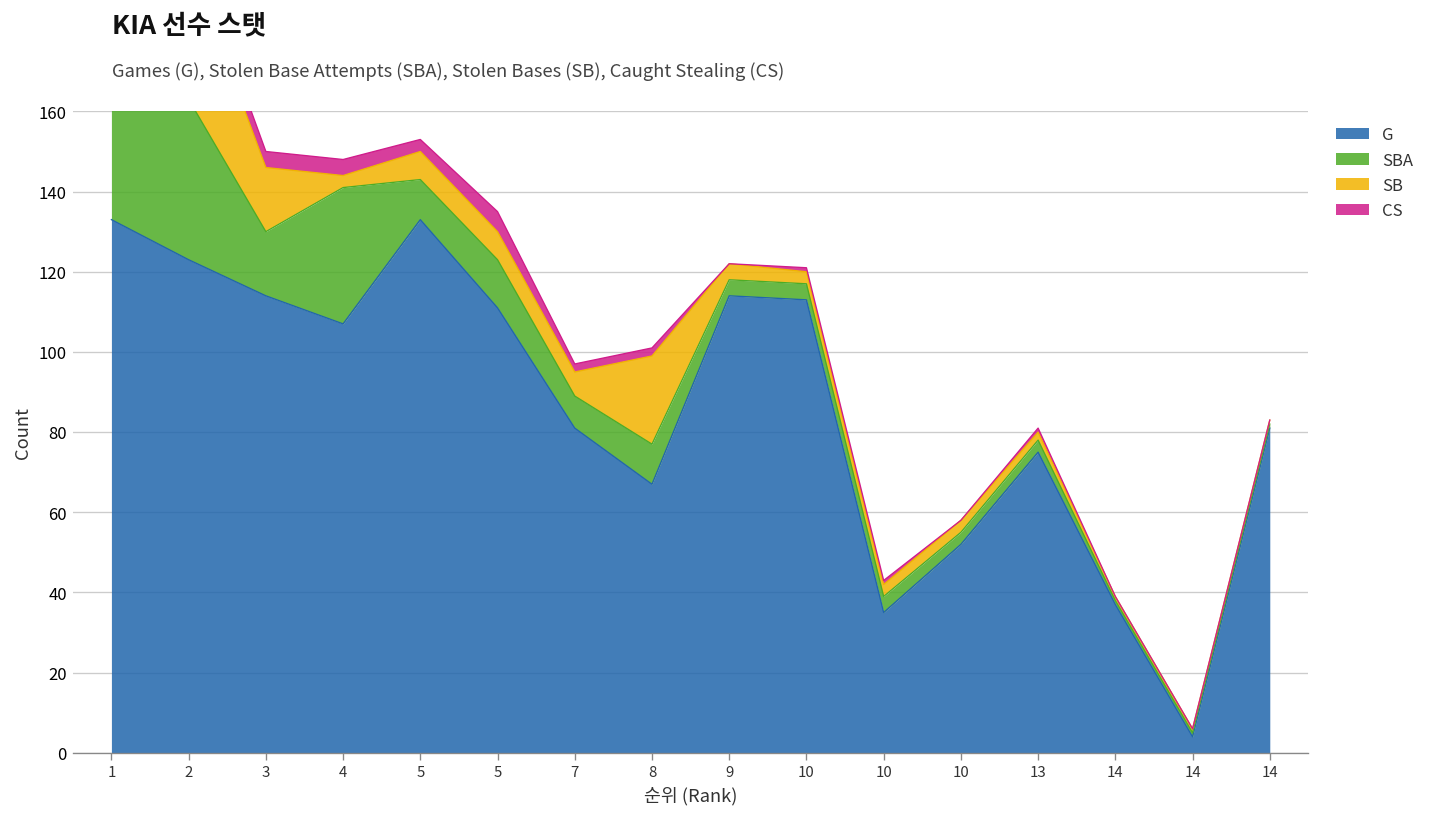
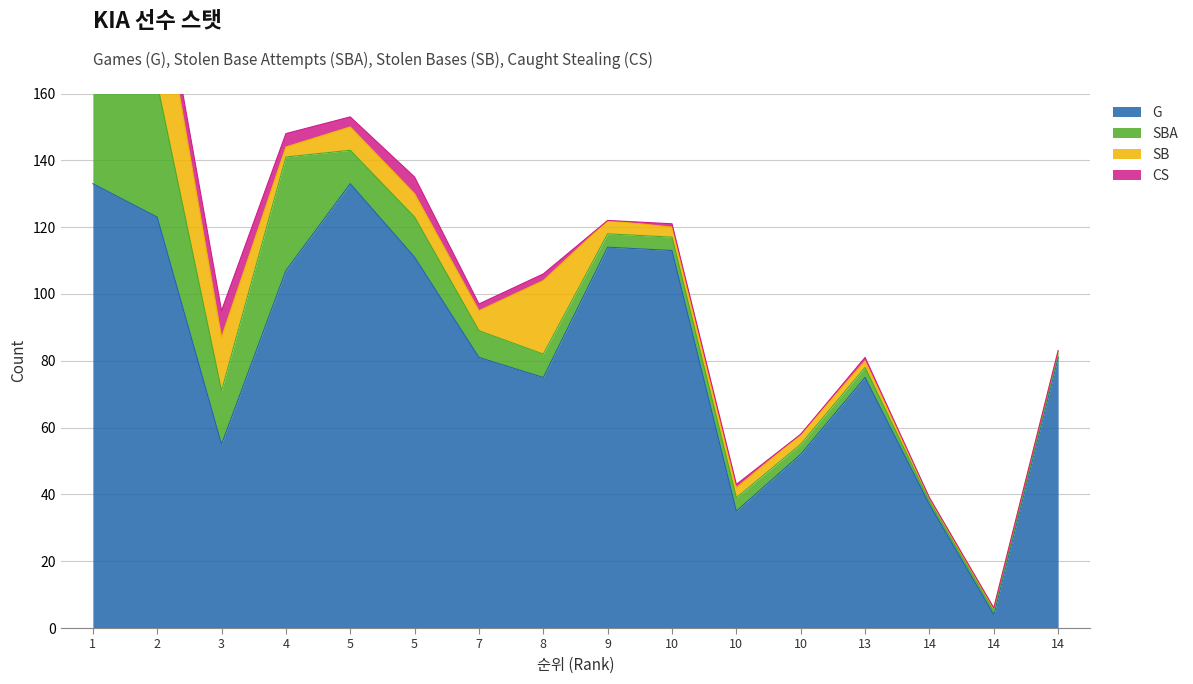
G, 3: 114 -> 55
CS, 3: 4 -> 8
G, 8: 67 -> 75
SBA, 8: 10 -> 7
